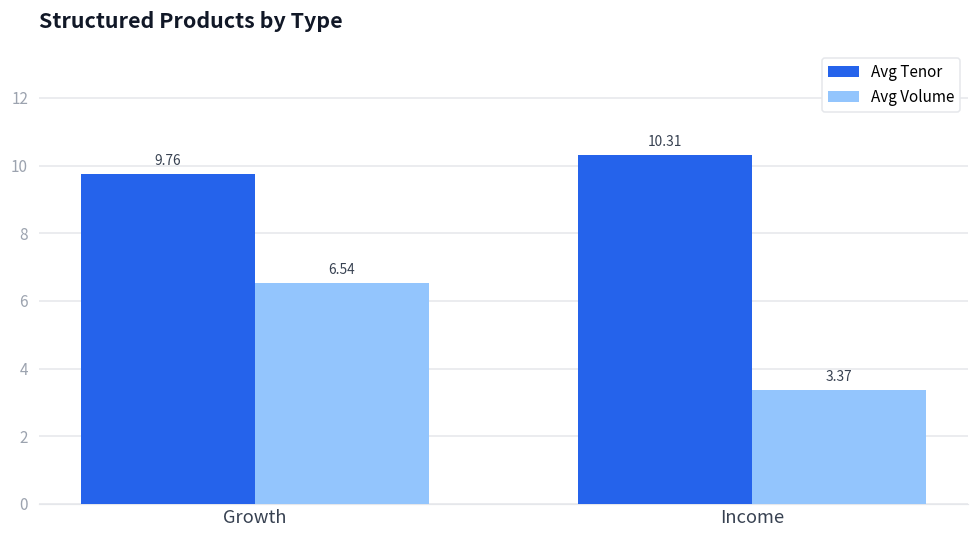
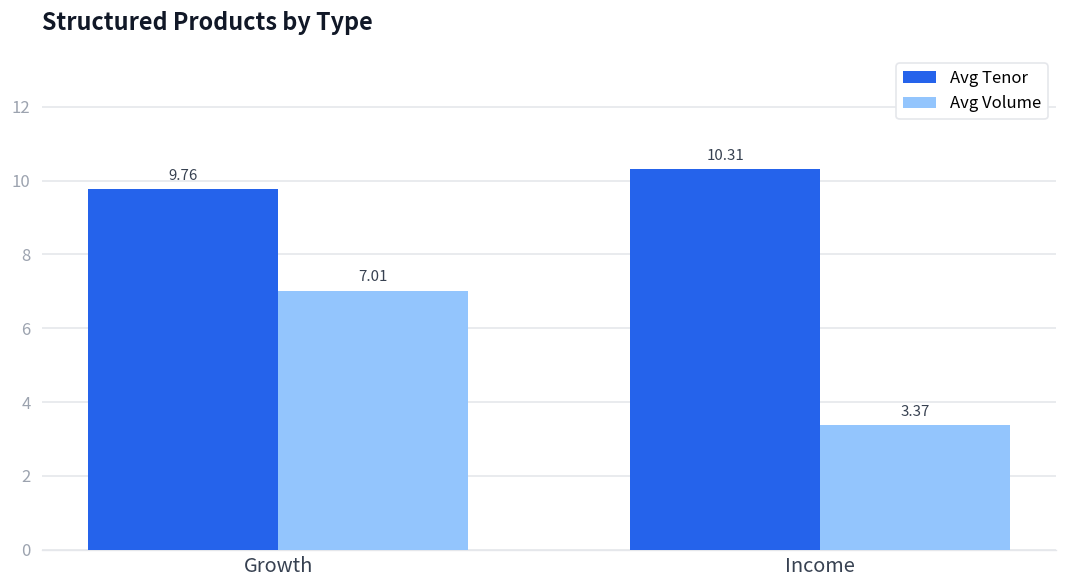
Avg Volume, Growth: 6.54 -> 7.01
